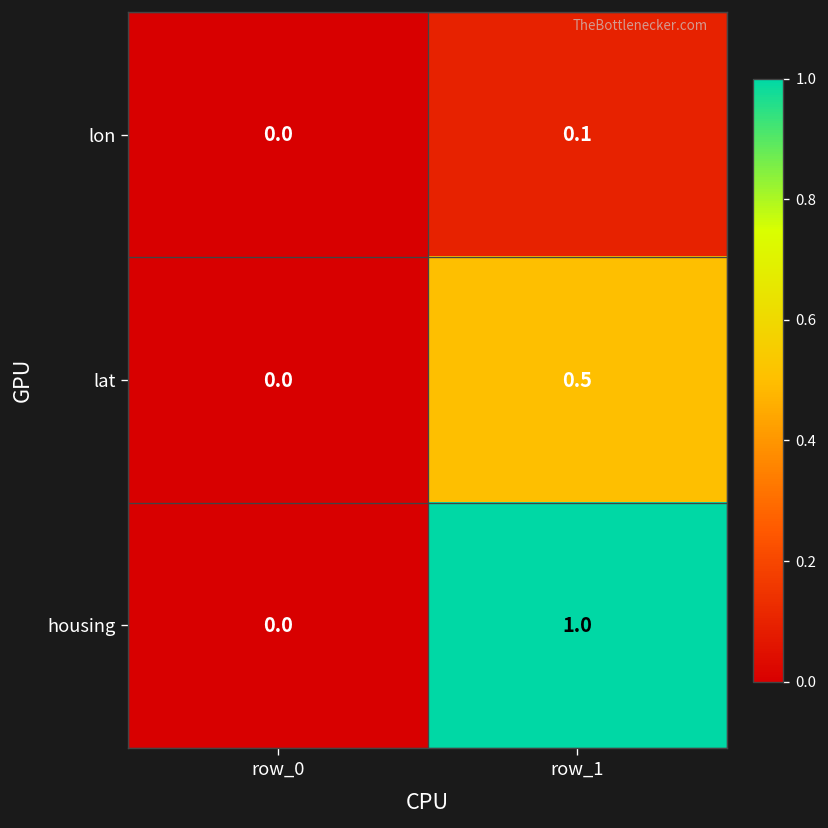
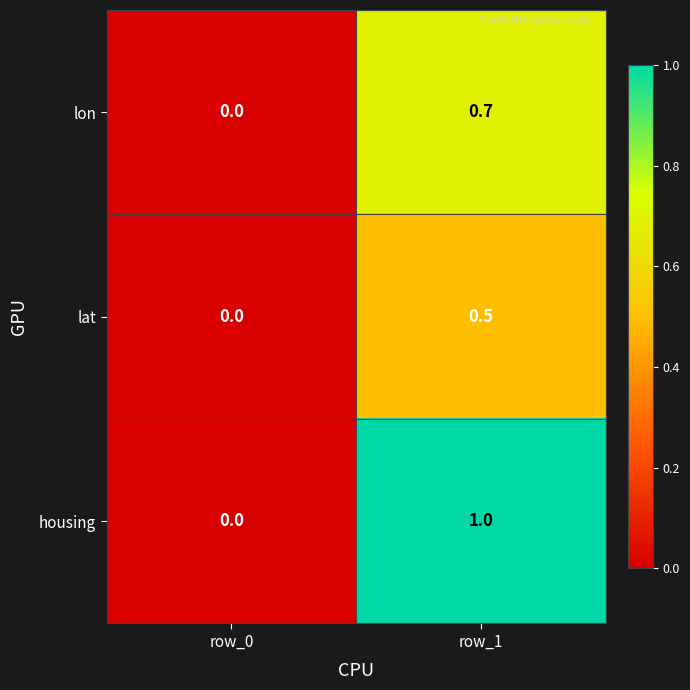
lon, row_1: 0.1 -> 0.7
